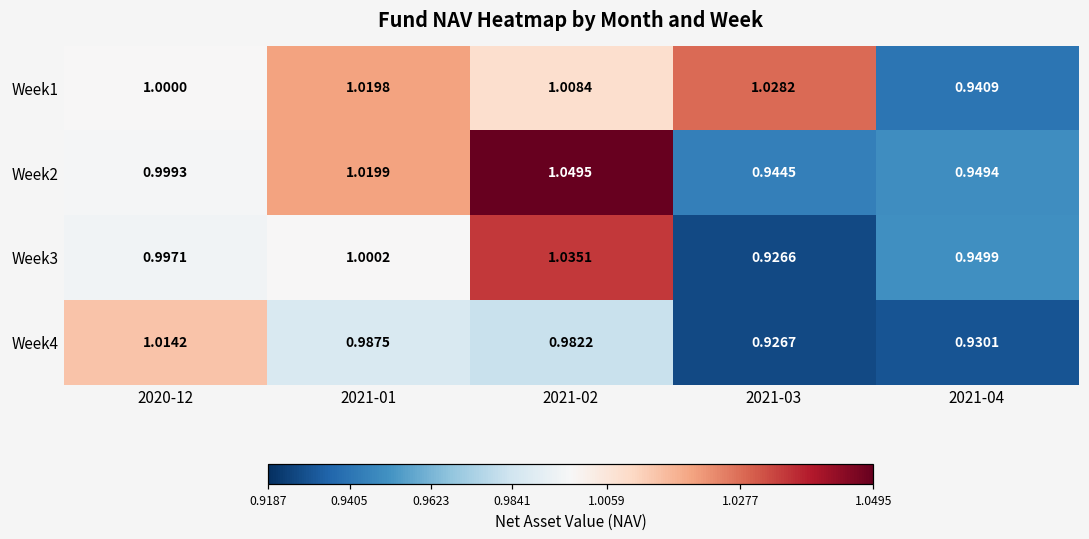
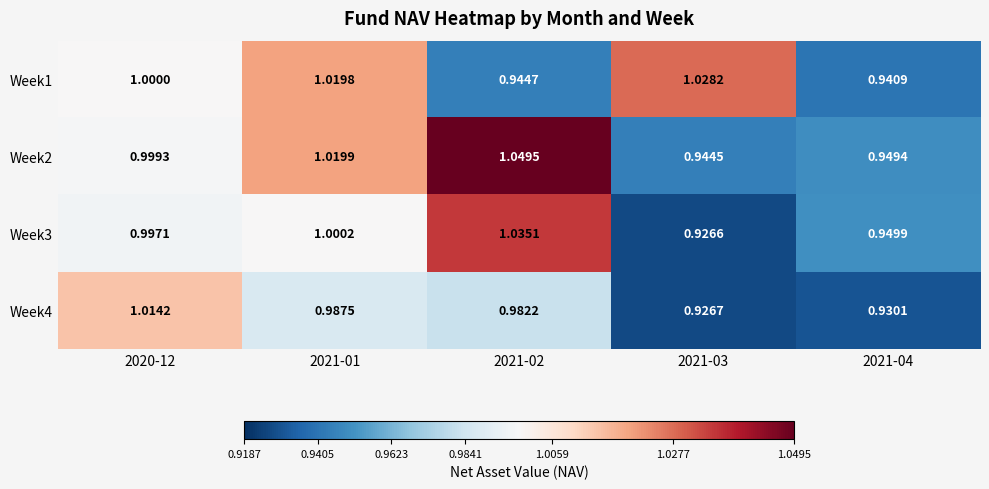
Week1, 2021-02: 1.0084 -> 0.9447
